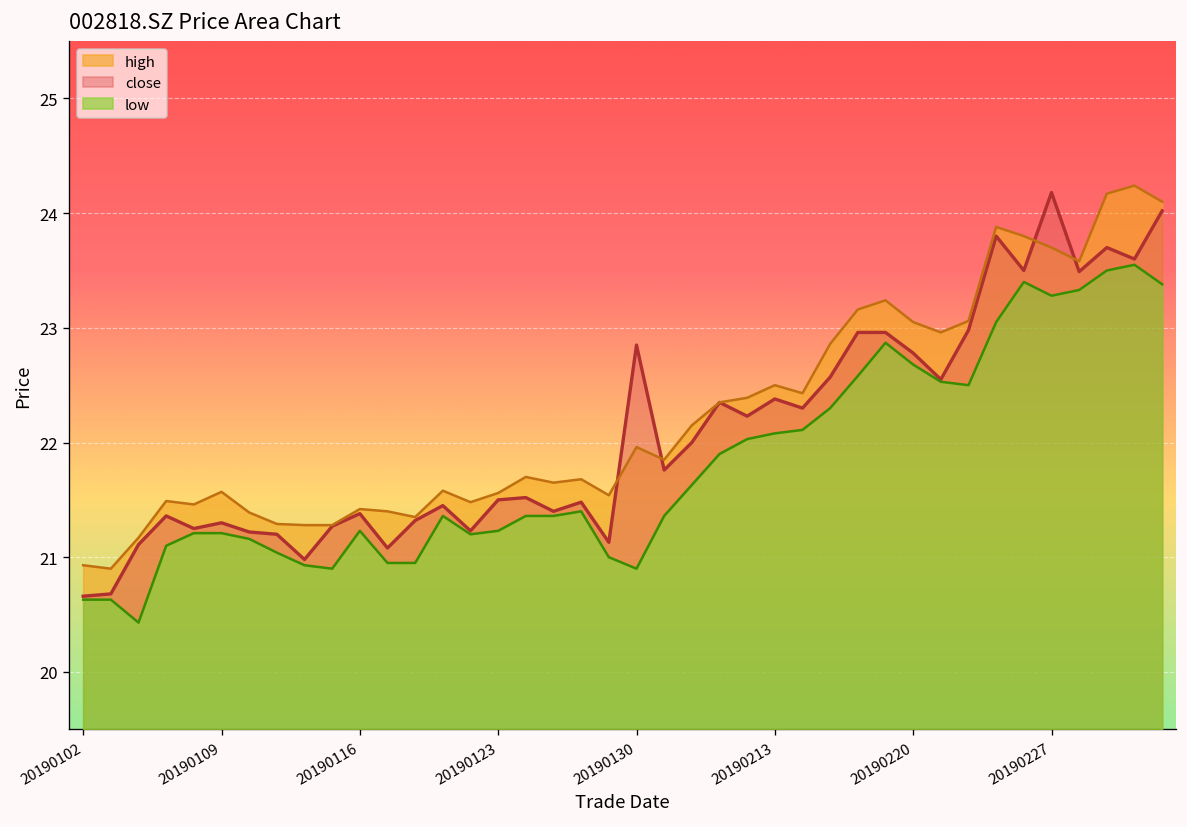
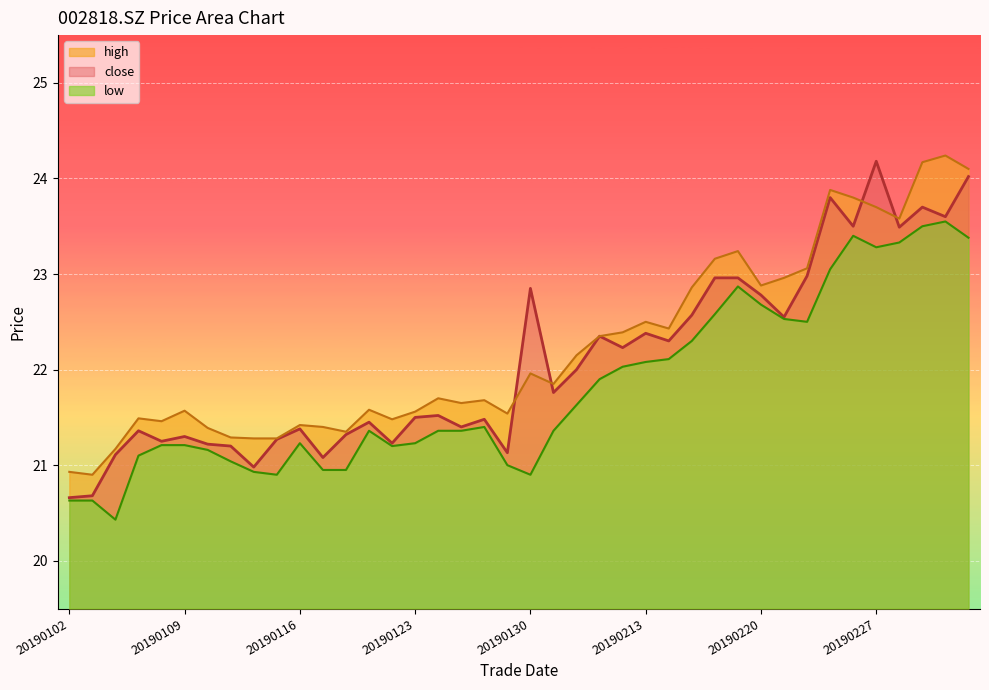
high, 20190220: 23.1 -> 22.9
